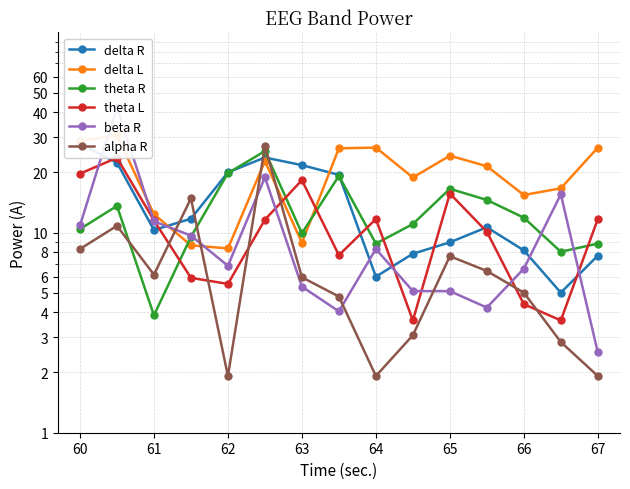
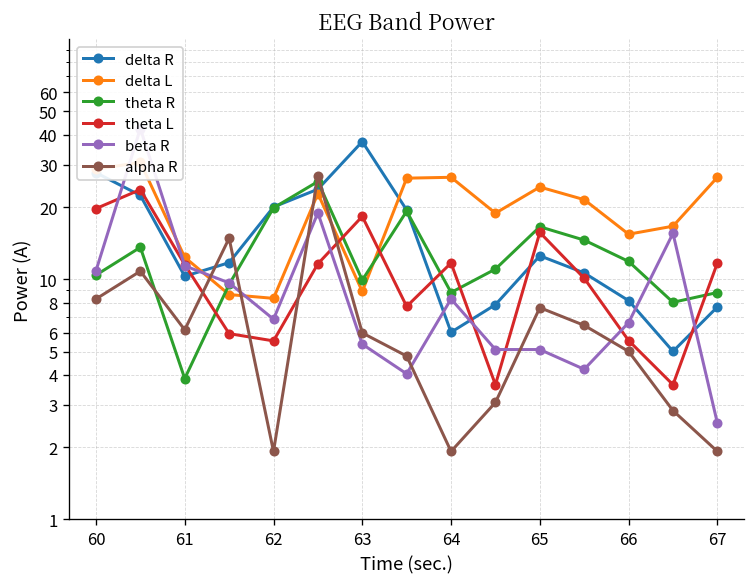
delta R, 63: 22 -> 37
delta R, 65: 9 -> 13
theta L, 66: 4.4 -> 5.6
